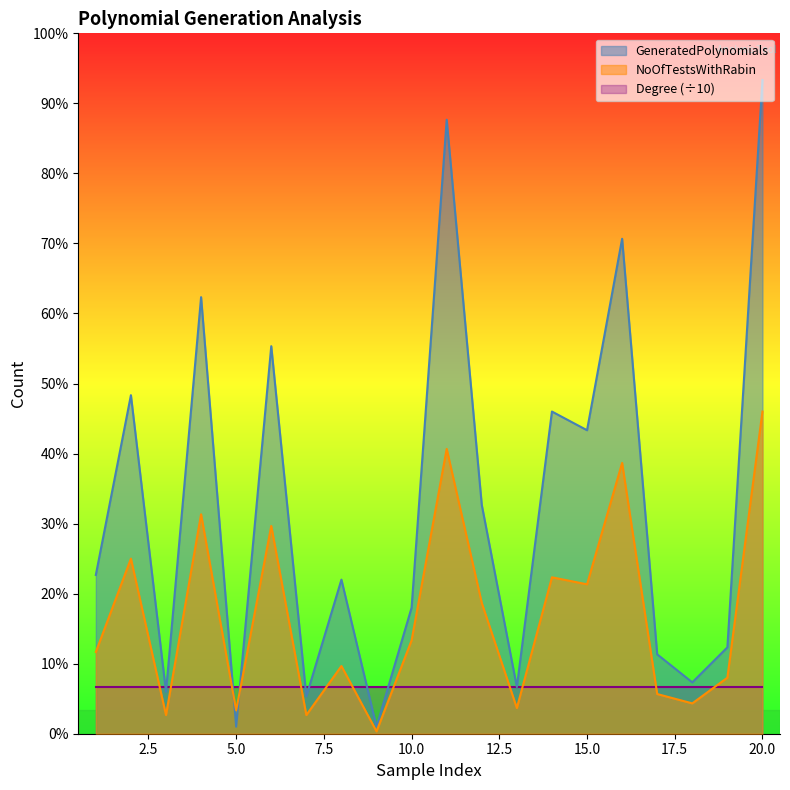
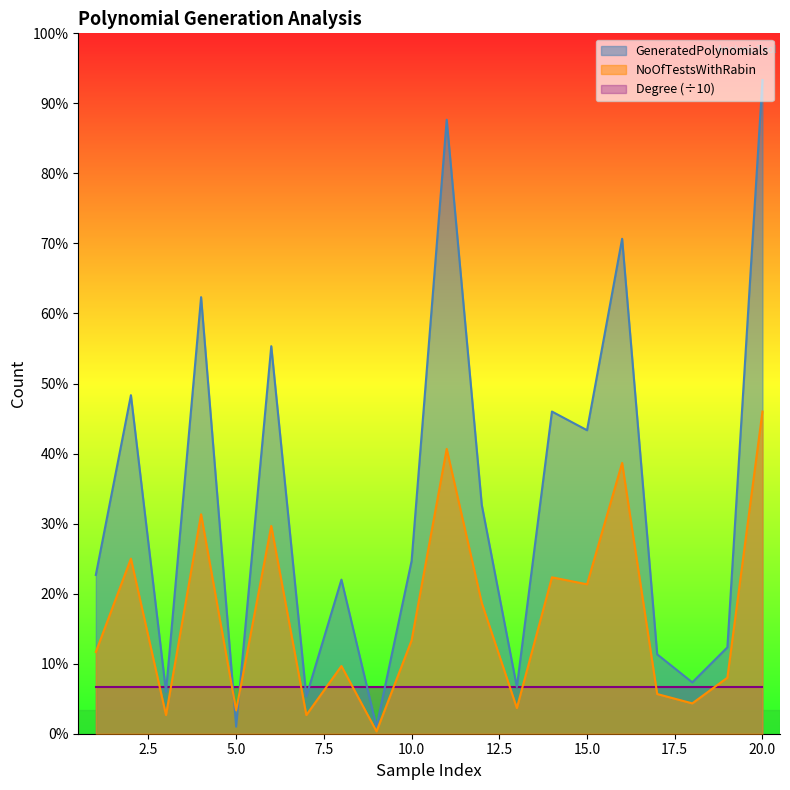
GeneratedPolynomials, 10.0: 18% -> 25%
